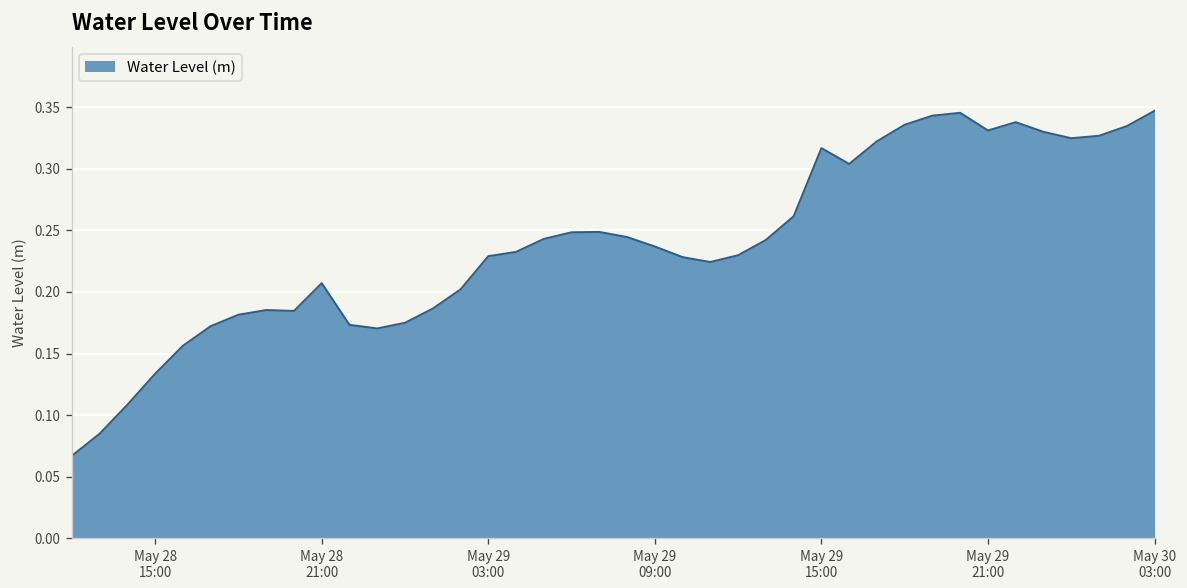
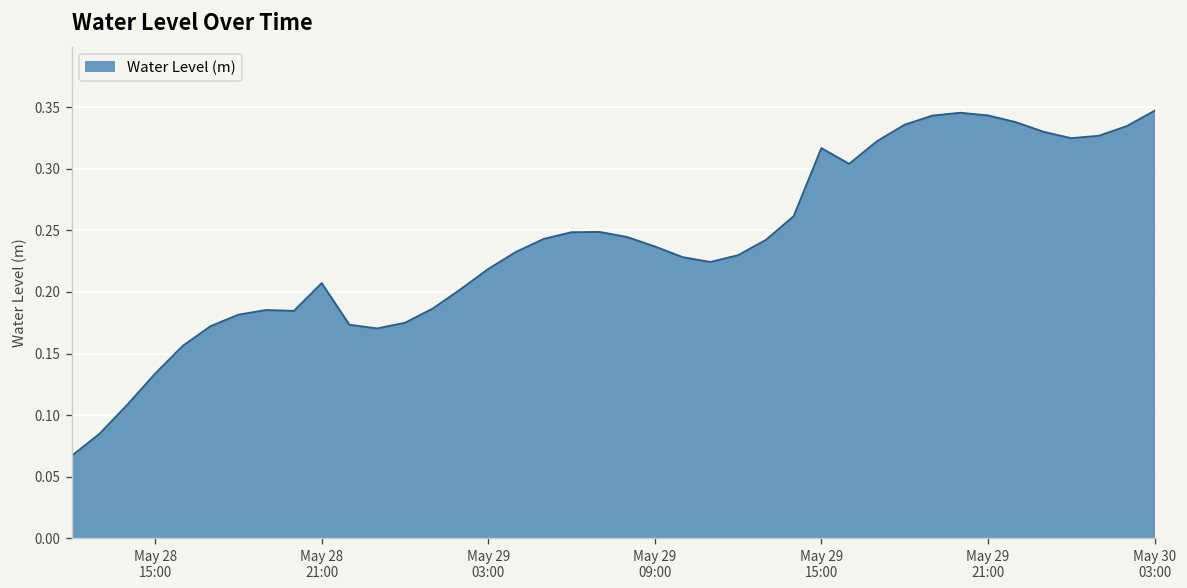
May 29 03:00: 0.229 -> 0.219
May 29 21:00: 0.331 -> 0.343
